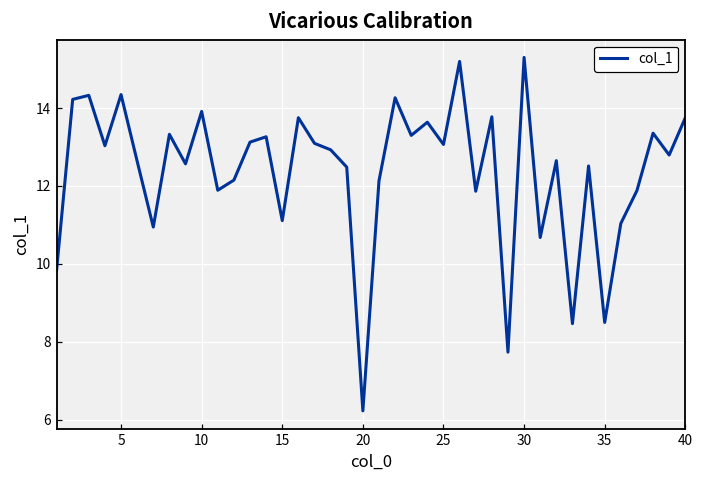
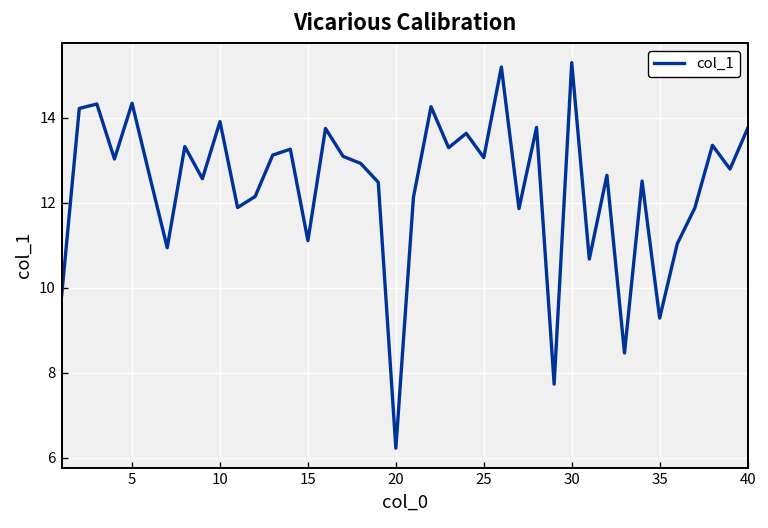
35: 8.5 -> 9.3
